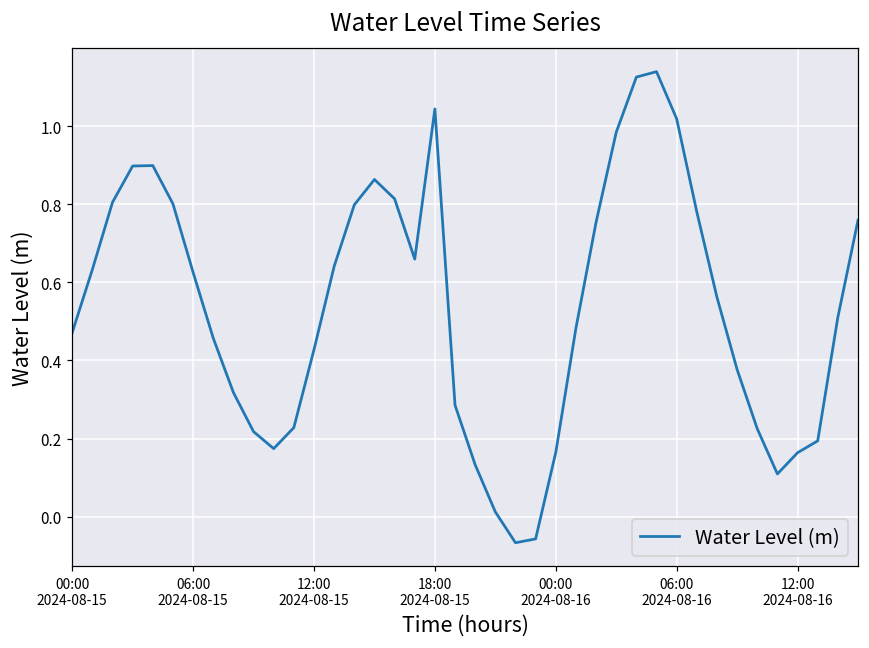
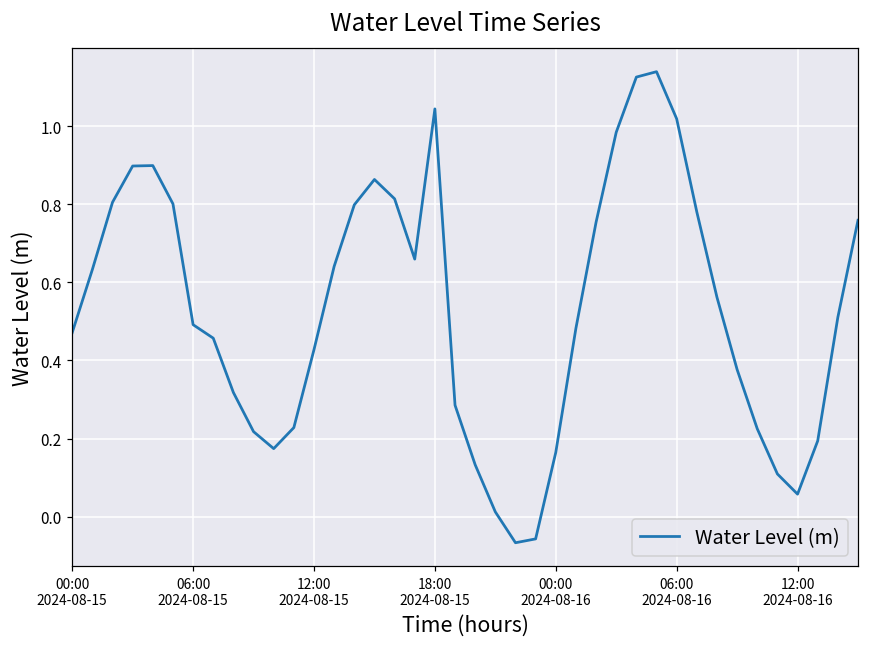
06:00 2024-08-15: 0.63 -> 0.49
12:00 2024-08-16: 0.16 -> 0.06
